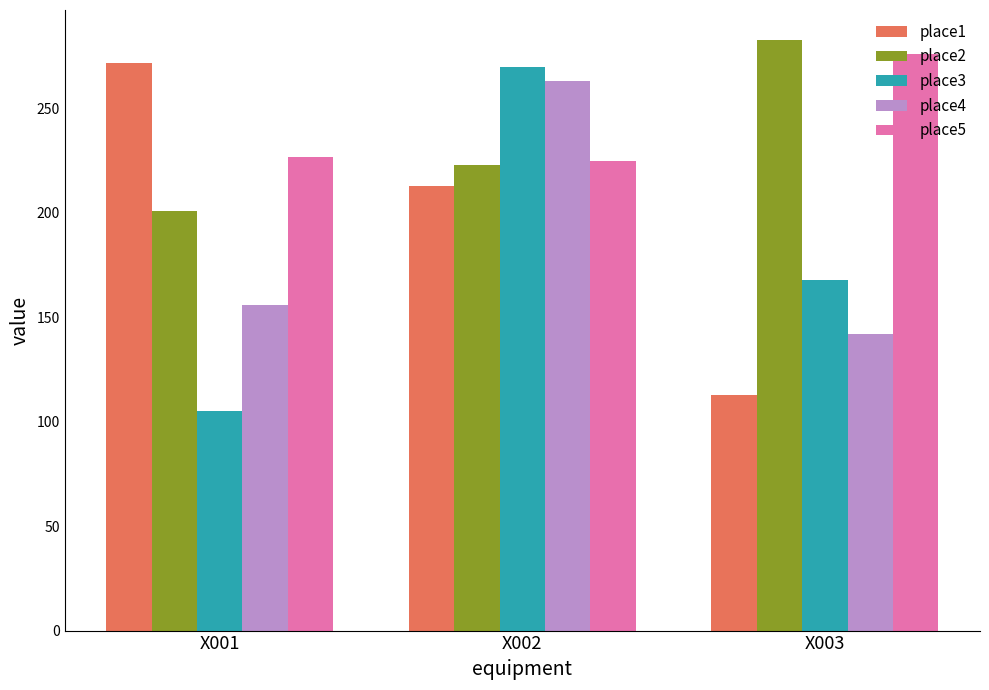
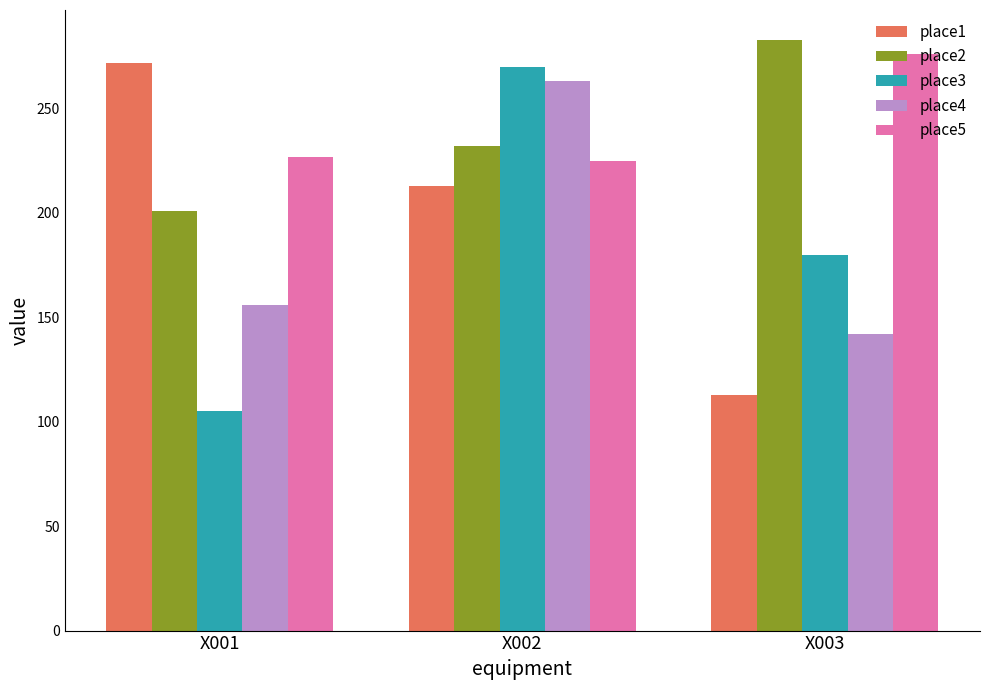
place2, X002: 223 -> 232
place3, X003: 168 -> 180
